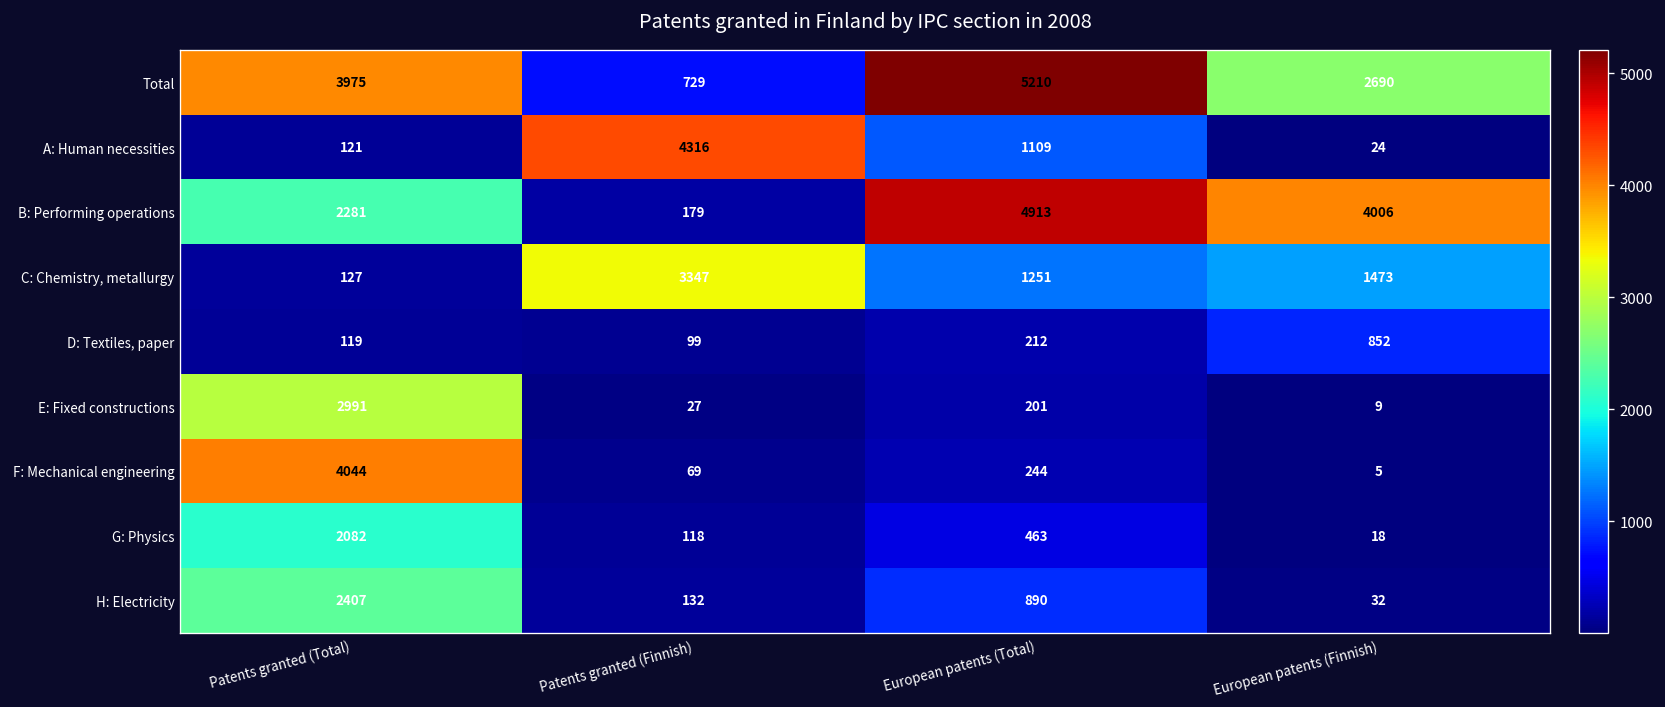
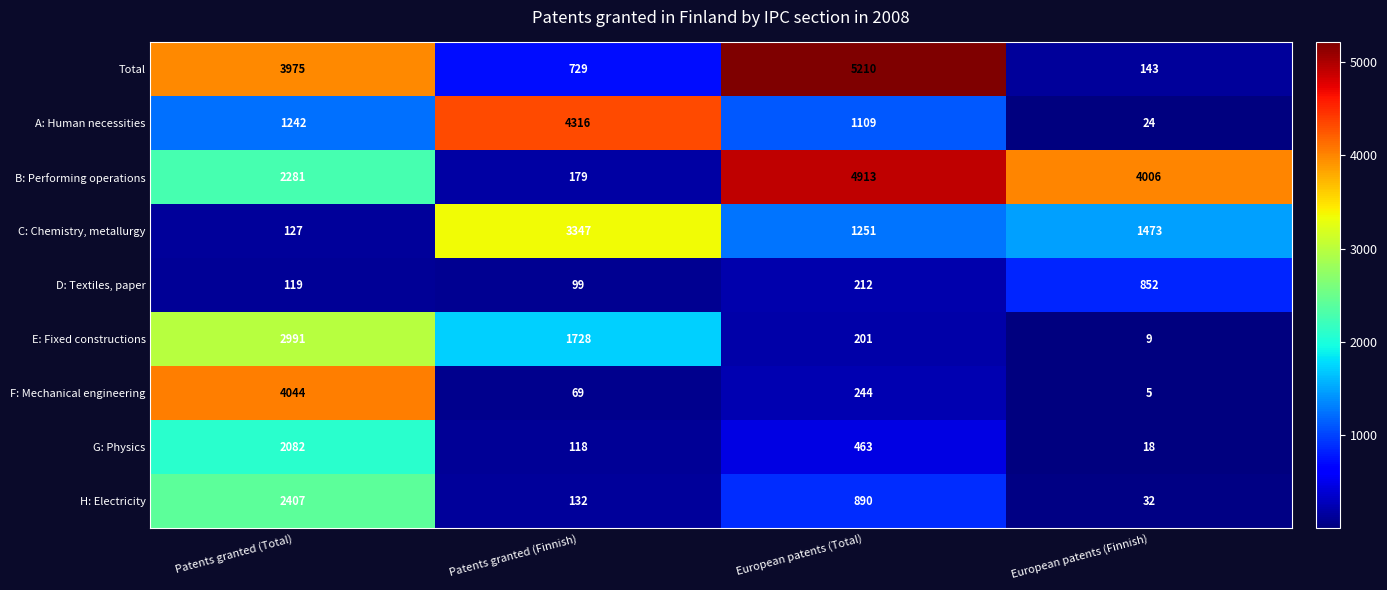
Total, European patents (Finnish): 2690 -> 143
A: Human necessities, Patents granted (Total): 121 -> 1242
E: Fixed constructions, Patents granted (Finnish): 27 -> 1728
